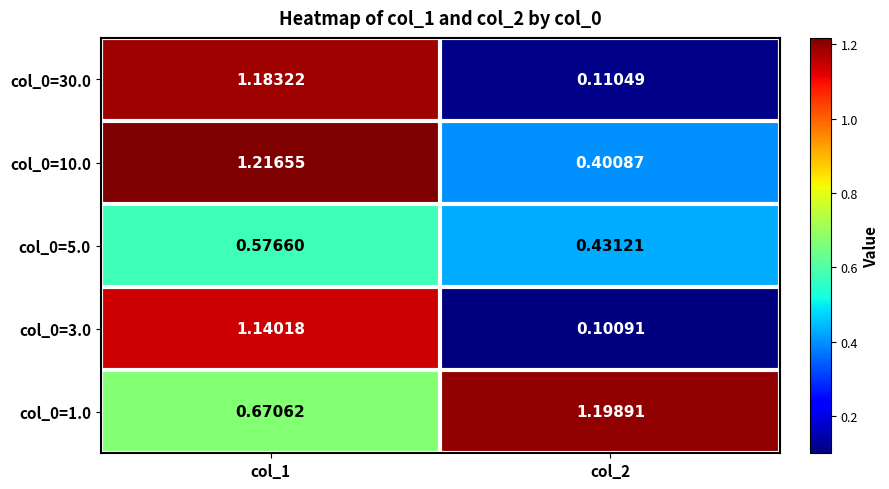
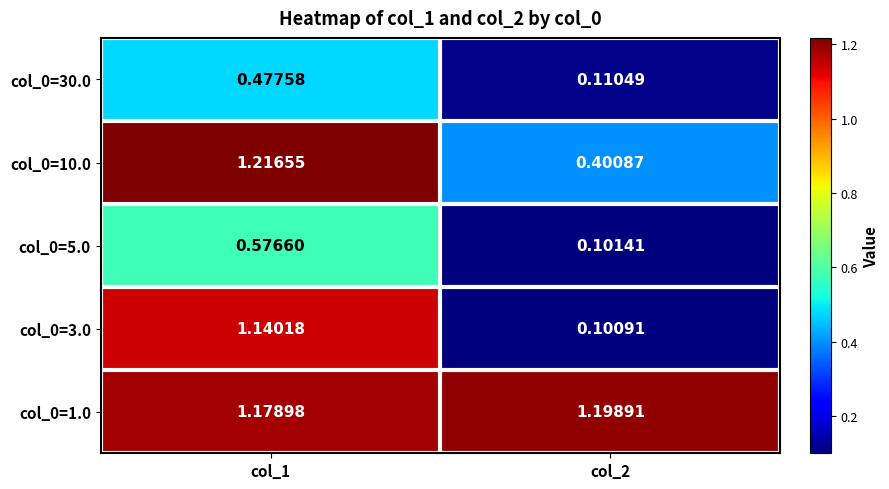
col_0=30.0, col_1: 1.18322 -> 0.47758
col_0=5.0, col_2: 0.43121 -> 0.10141
col_0=1.0, col_1: 0.67062 -> 1.17898
